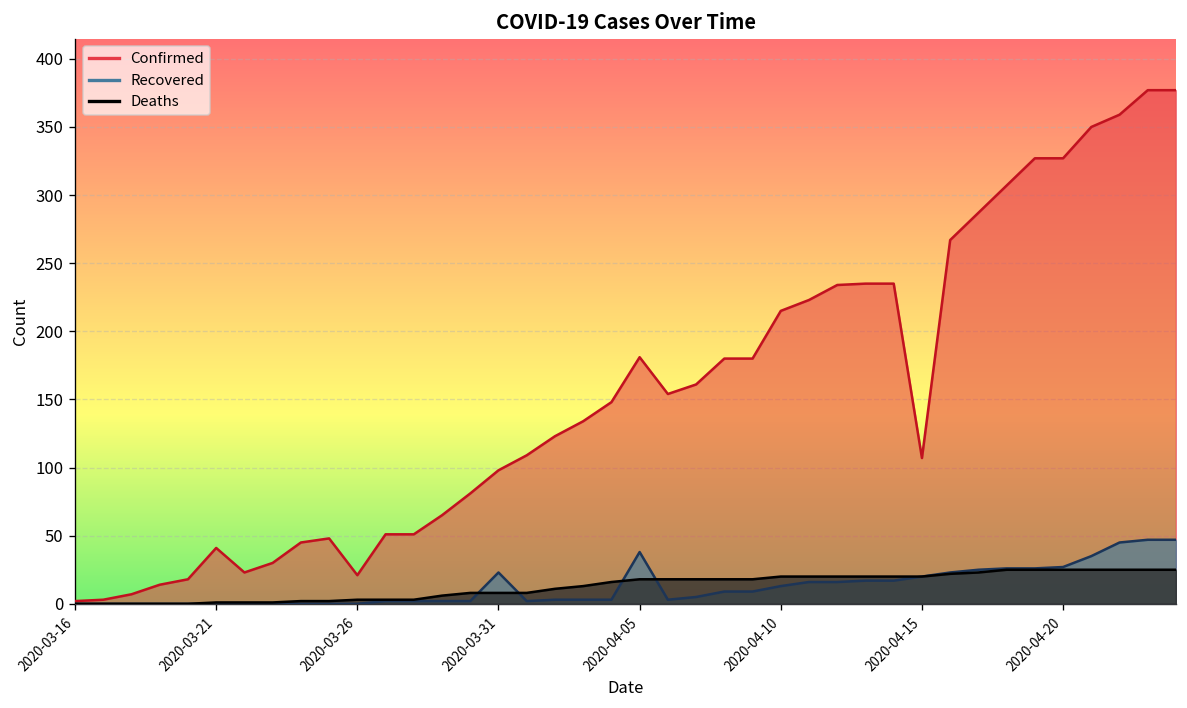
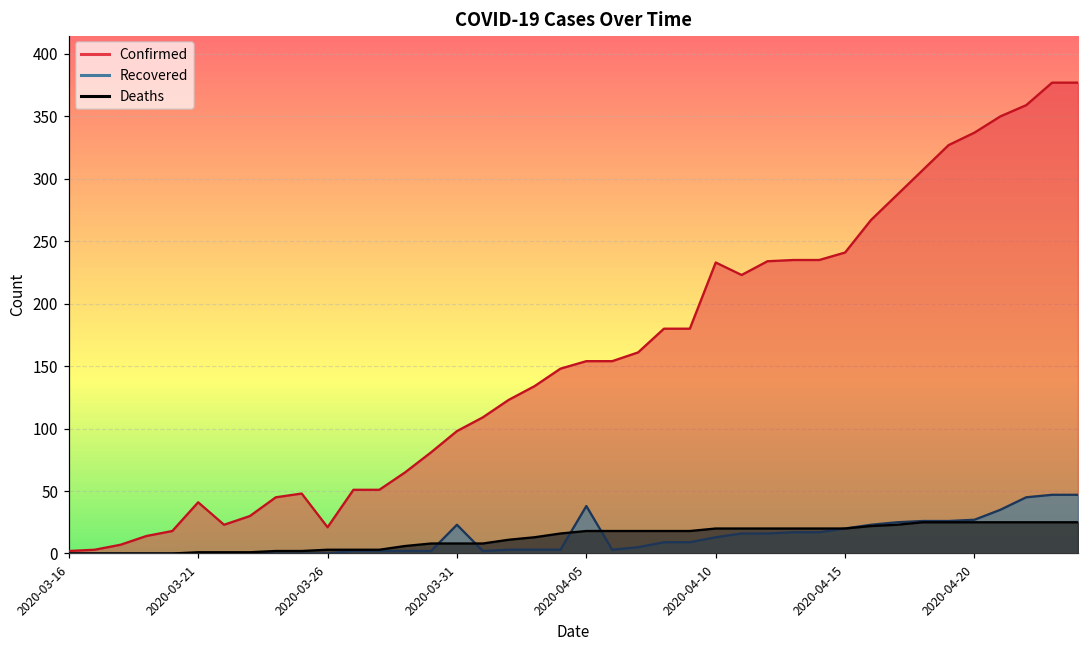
Confirmed, 2020-04-05: 181 -> 154
Confirmed, 2020-04-10: 215 -> 233
Confirmed, 2020-04-15: 107 -> 241
Confirmed, 2020-04-20: 327 -> 337
